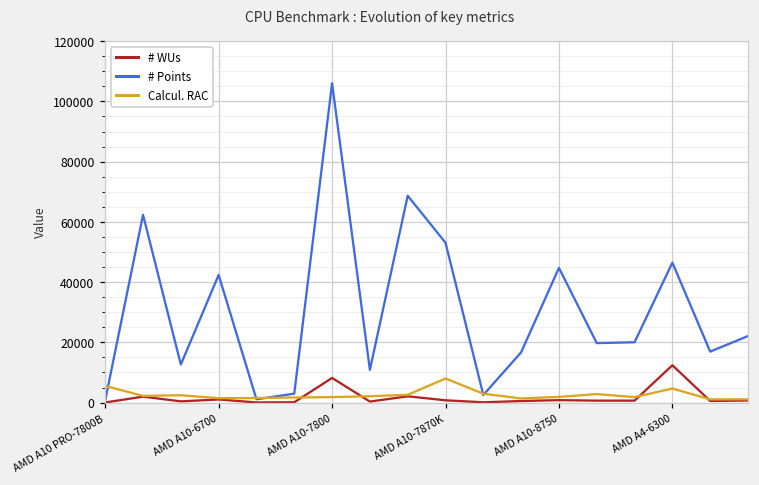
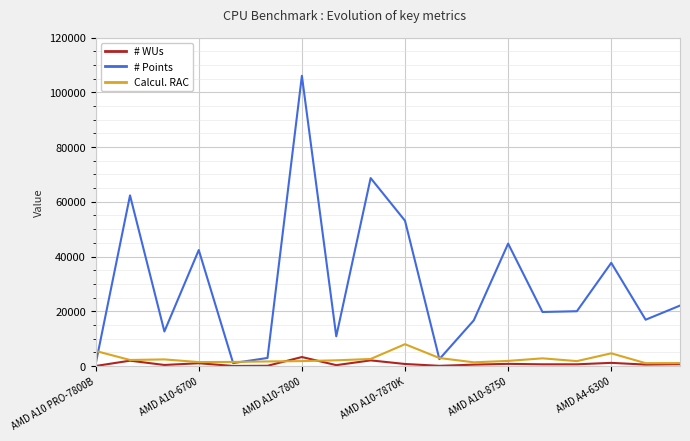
# WUs, AMD A10-7800: 8000 -> 3000
# WUs, AMD A4-6300: 12000 -> 1000
# Points, AMD A4-6300: 46000 -> 38000
